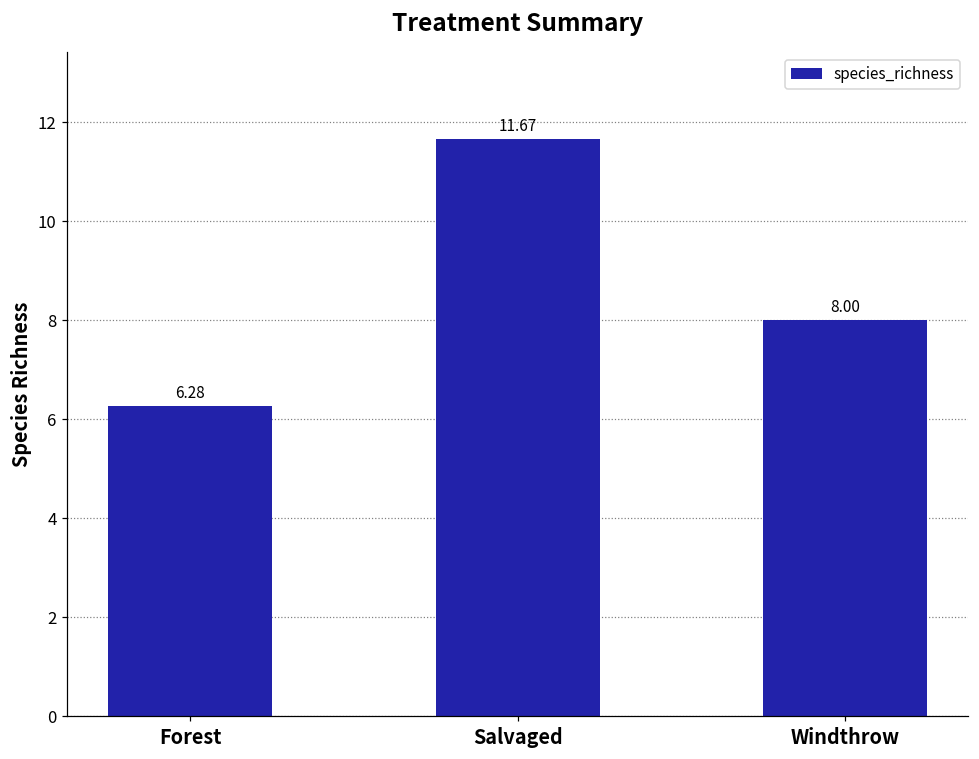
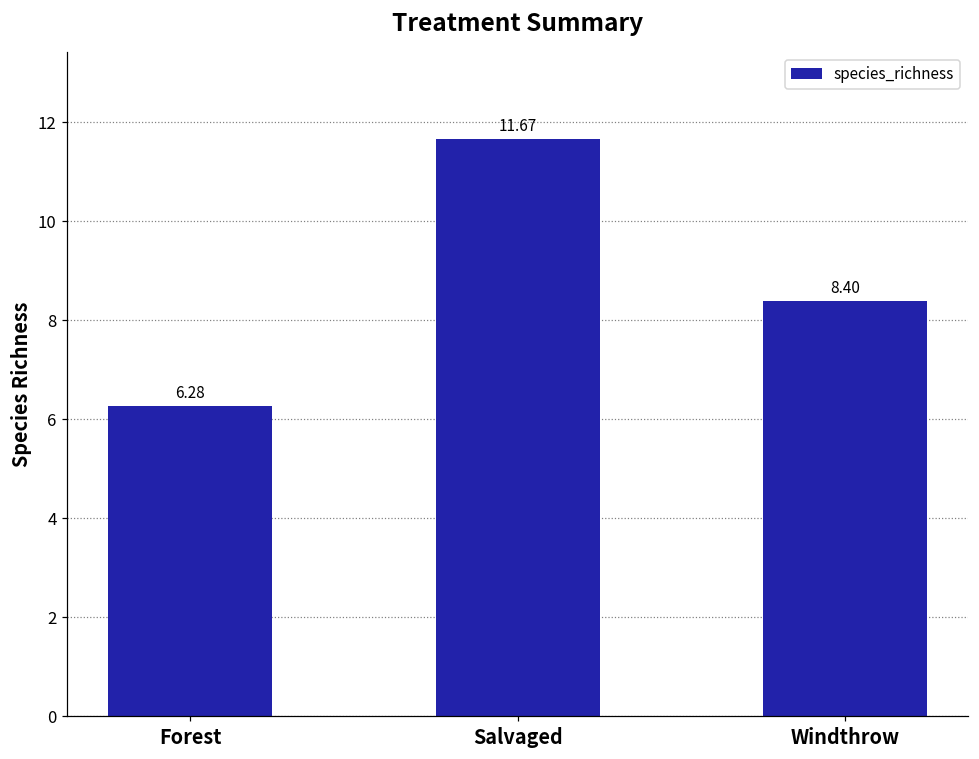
Windthrow: 8.00 -> 8.40
